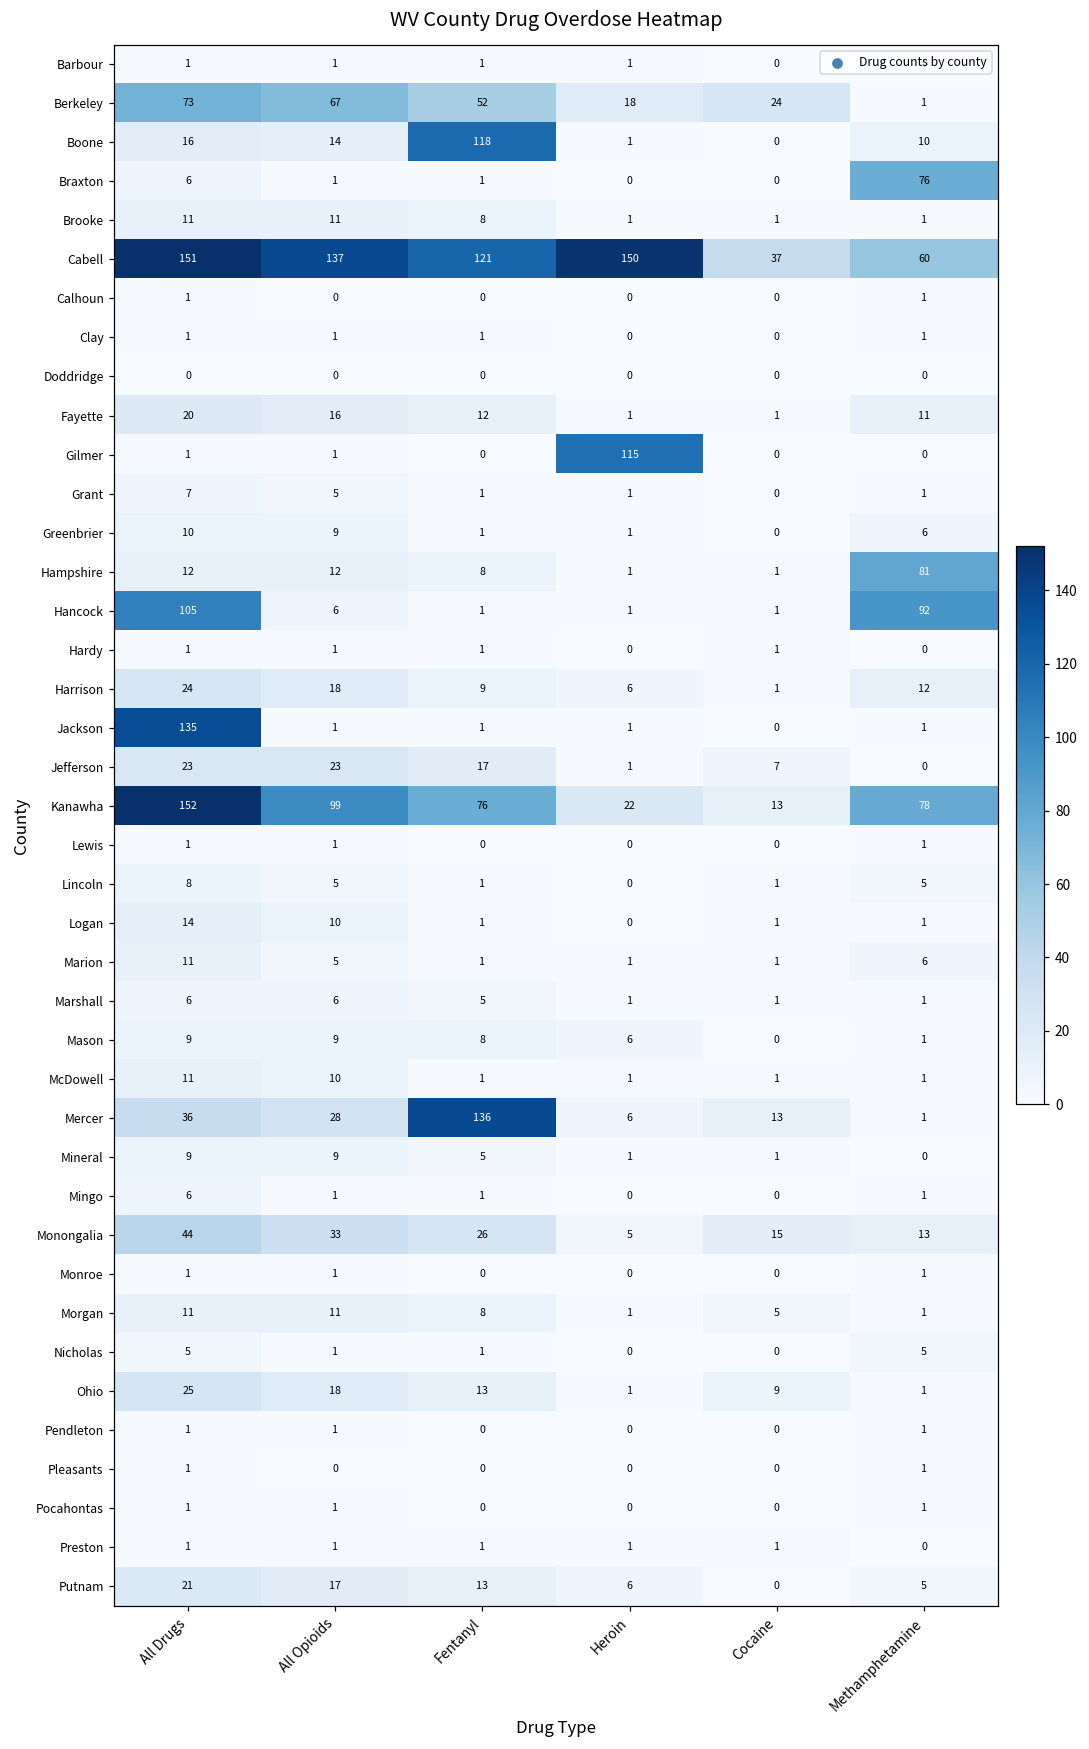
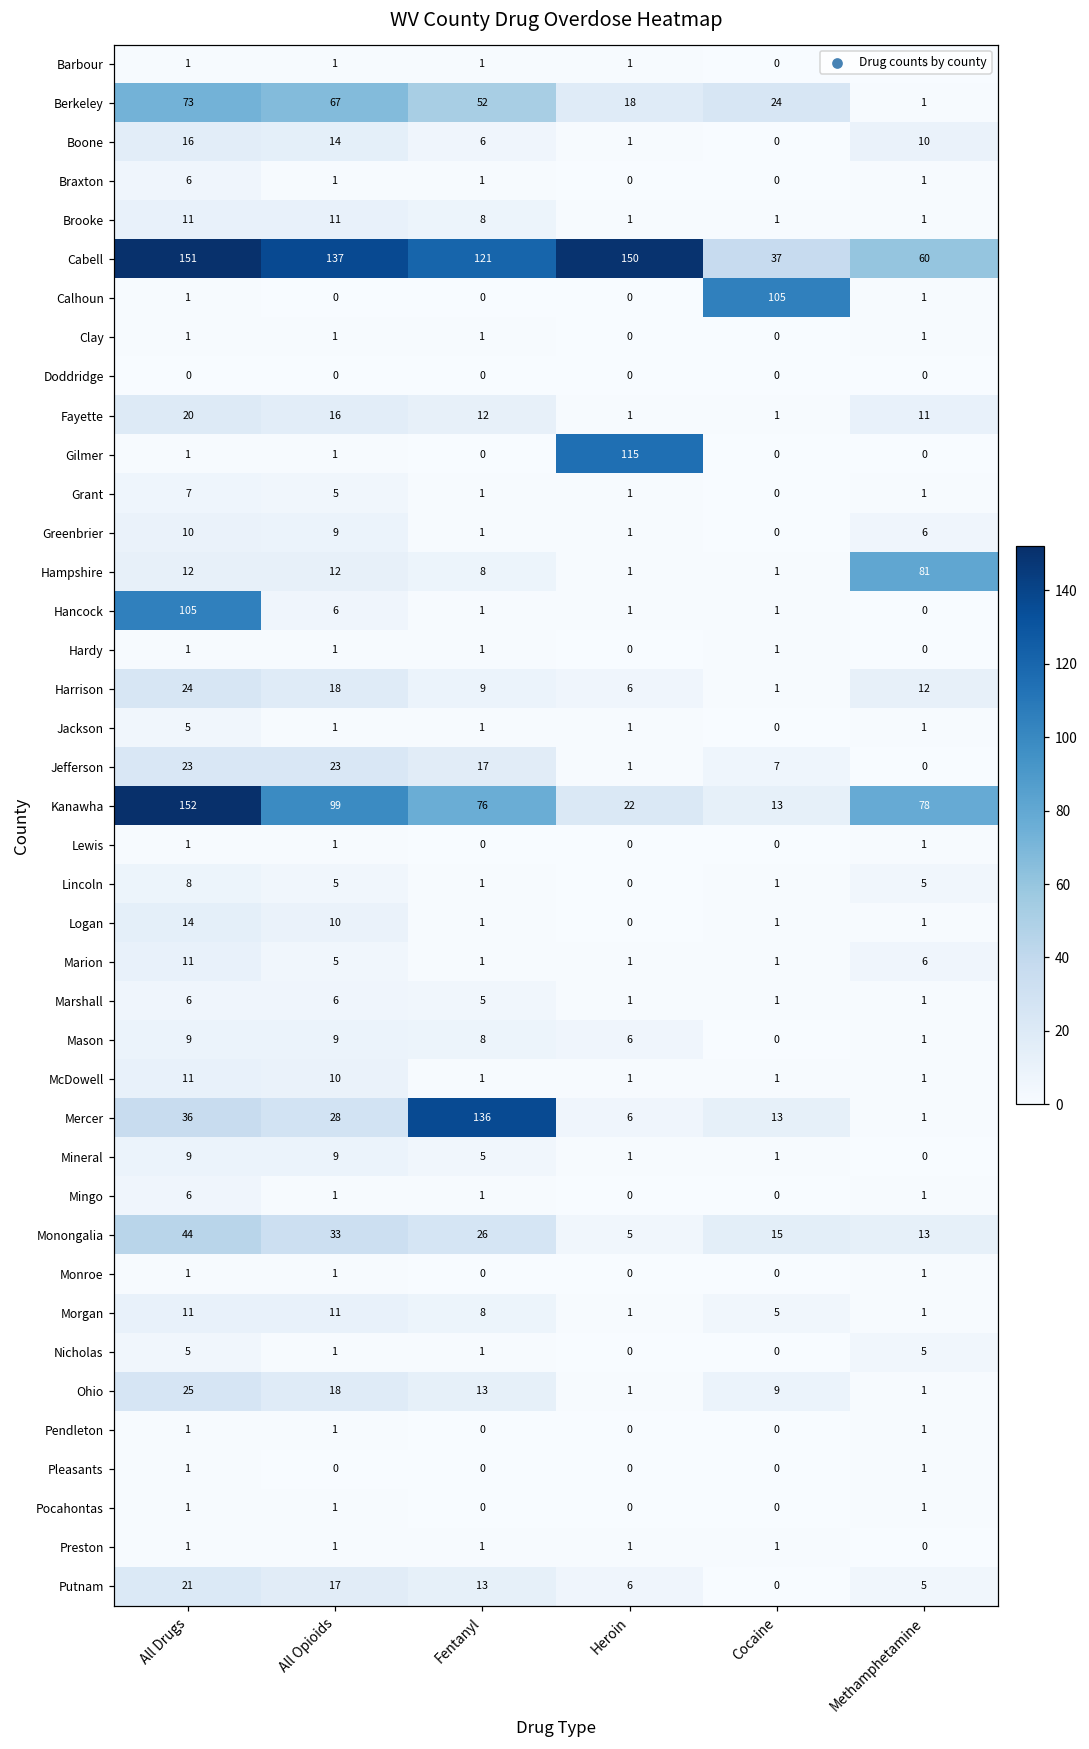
Boone, Fentanyl: 118 -> 6
Braxton, Methamphetamine: 76 -> 1
Calhoun, Cocaine: 0 -> 105
Hancock, Methamphetamine: 92 -> 0
Jackson, All Drugs: 135 -> 5
